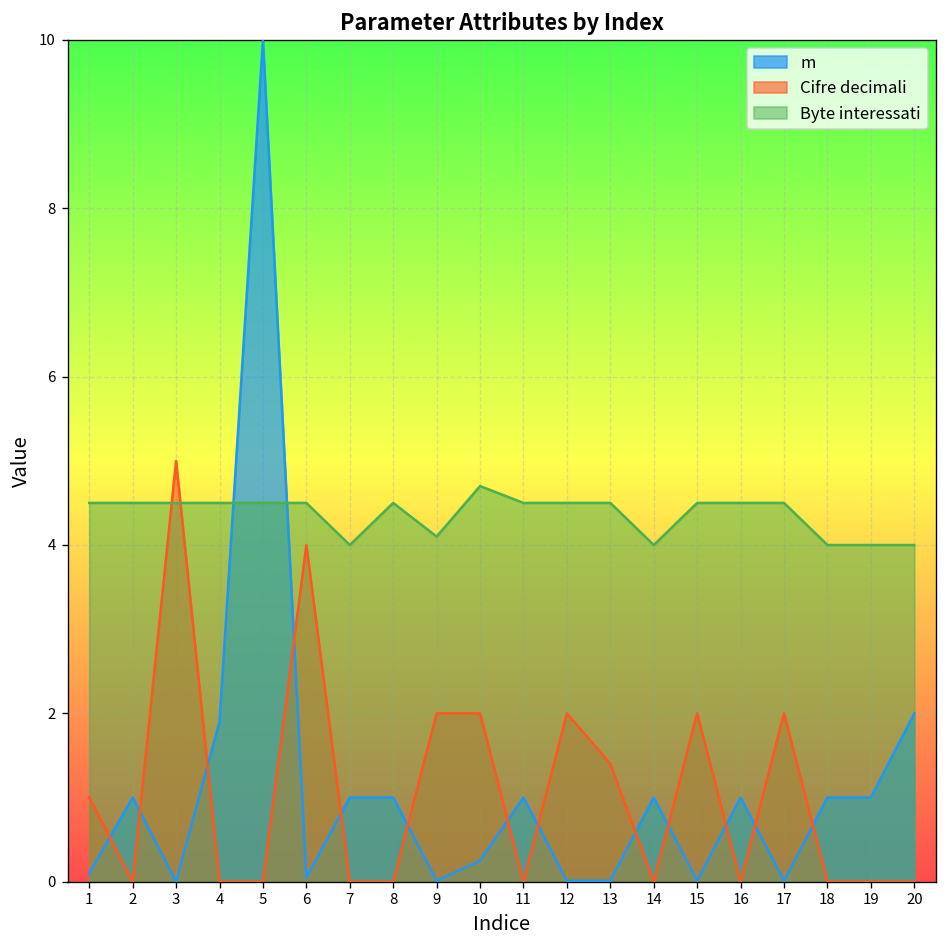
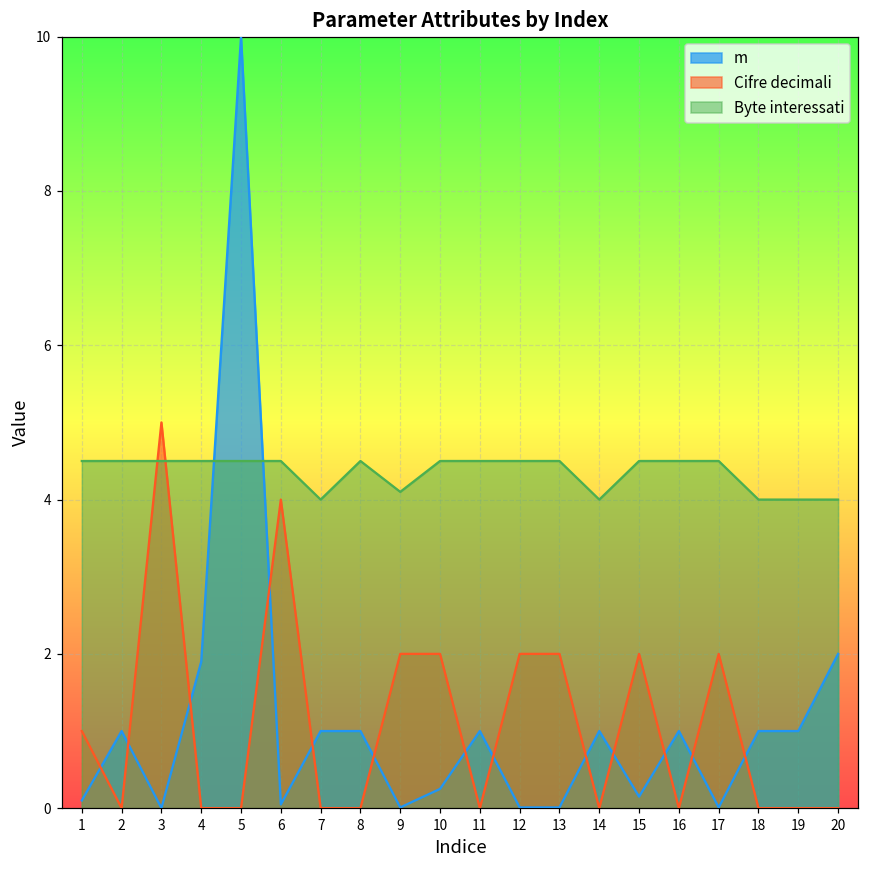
Byte interessati, 10: 4.7 -> 4.5
Cifre decimali, 13: 1.4 -> 2.0
m, 15: 0.0 -> 0.2
